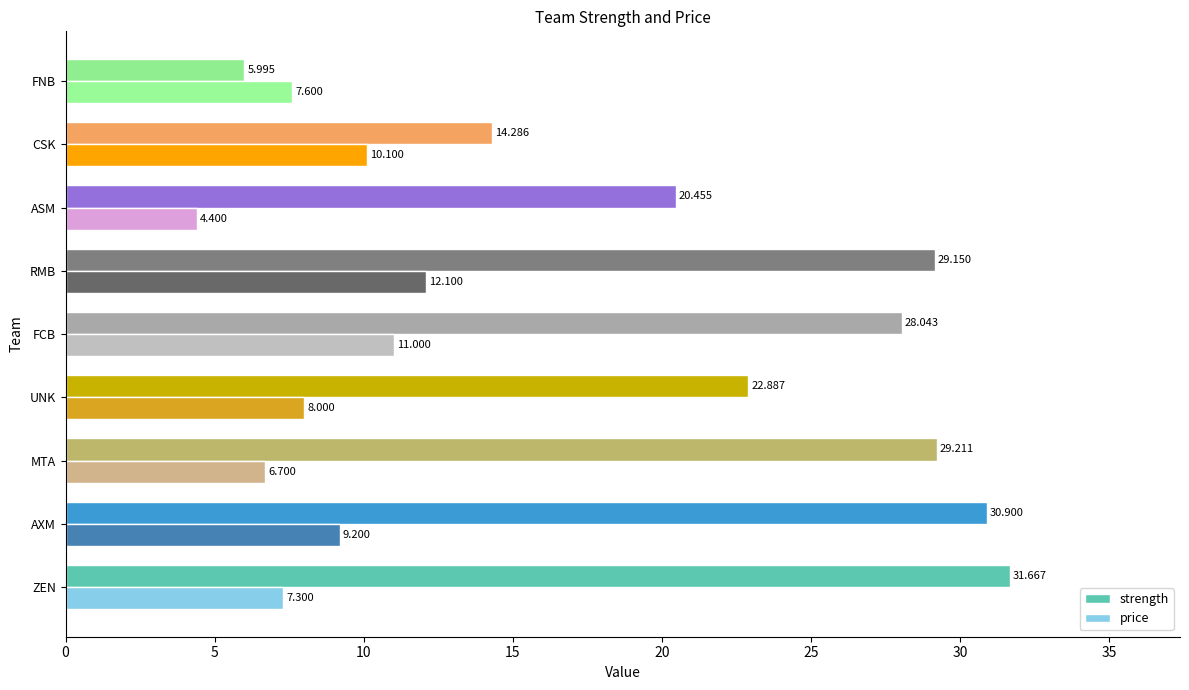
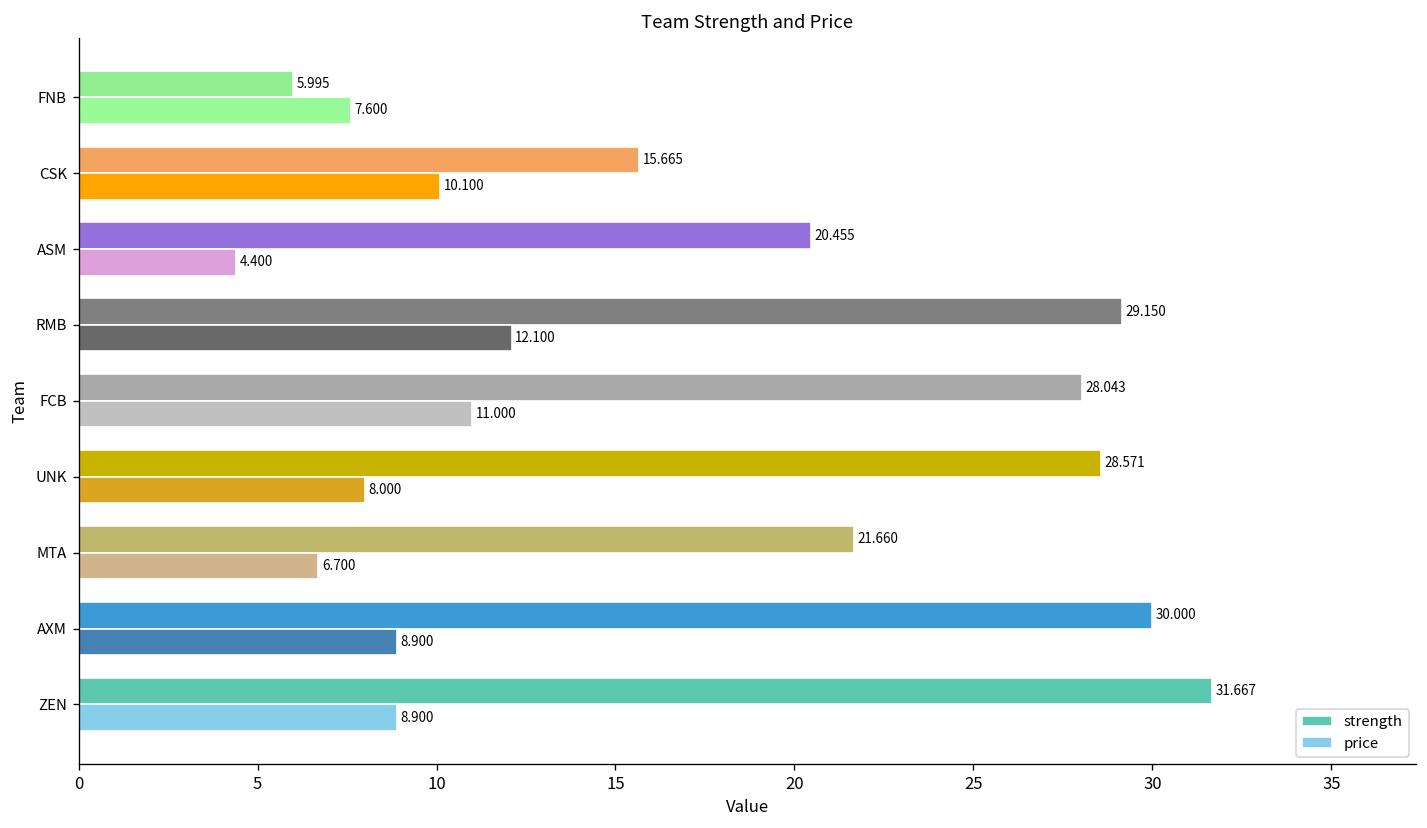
strength, CSK: 14.286 -> 15.665
strength, UNK: 22.887 -> 28.571
strength, MTA: 29.211 -> 21.660
strength, AXM: 30.900 -> 30.000
price, AXM: 9.200 -> 8.900
price, ZEN: 7.300 -> 8.900
